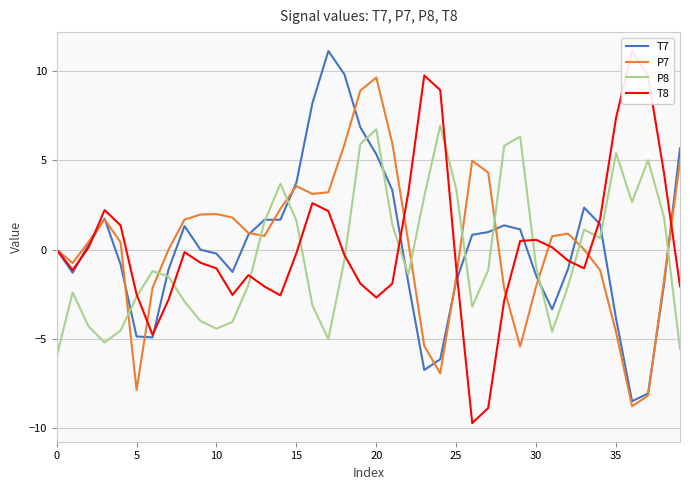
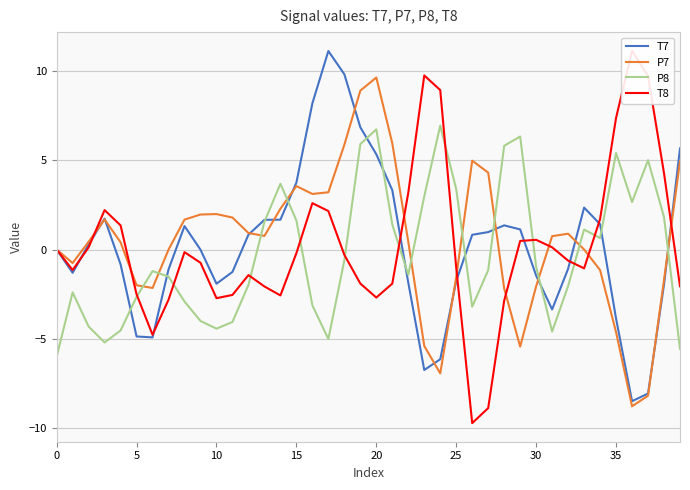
P7, 5: -7.9 -> -2.0
T7, 10: -0.2 -> -1.9
T8, 10: -1.1 -> -2.7
